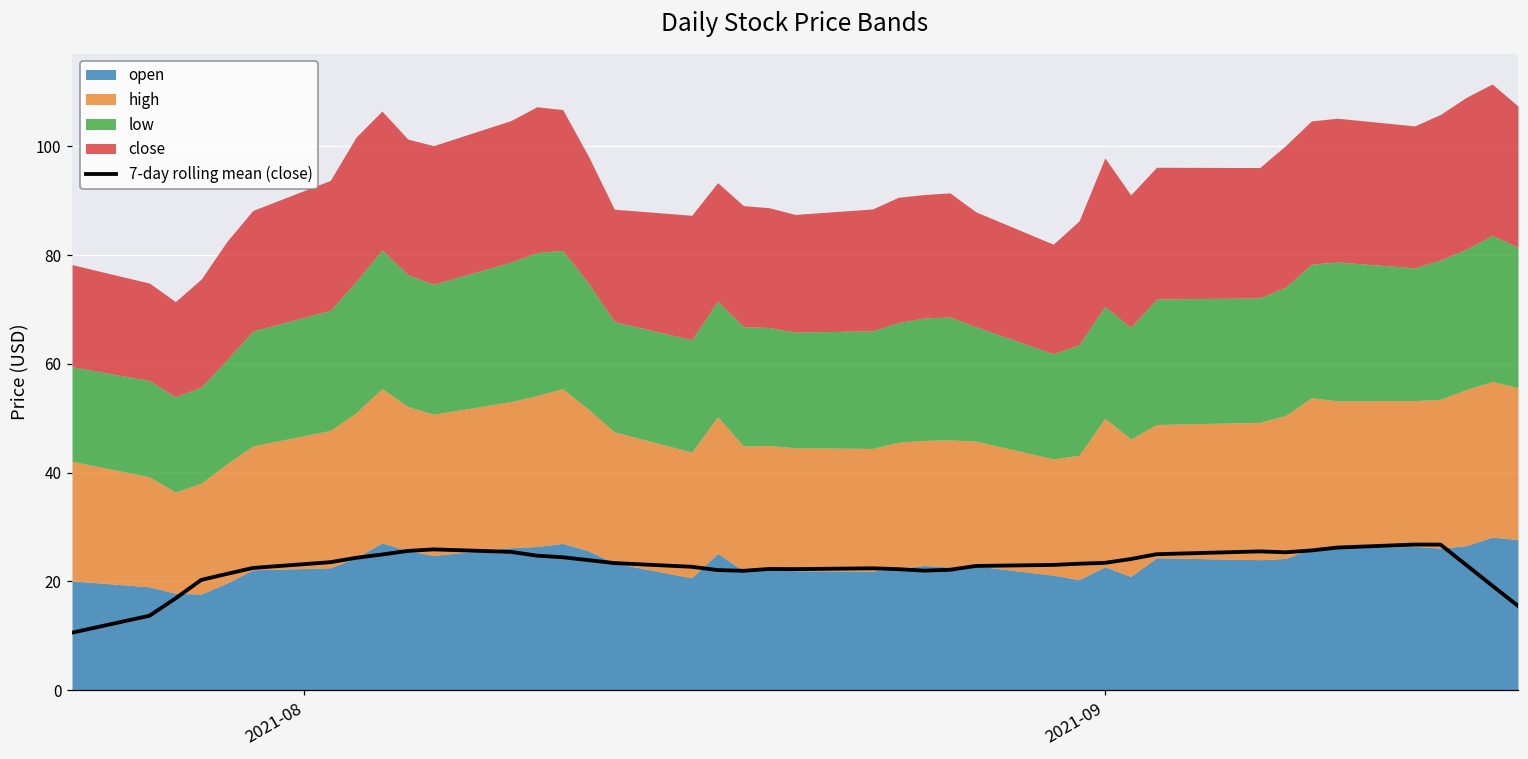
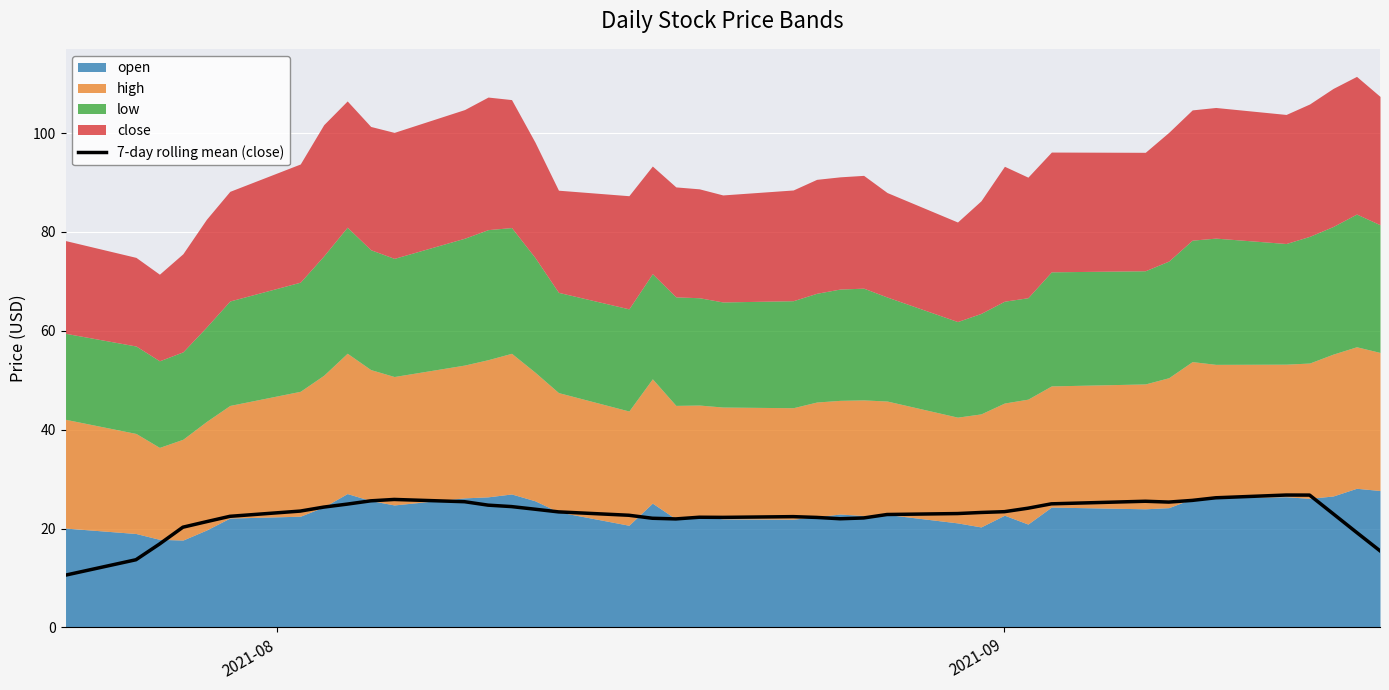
high, 2021-09: 27 -> 23
